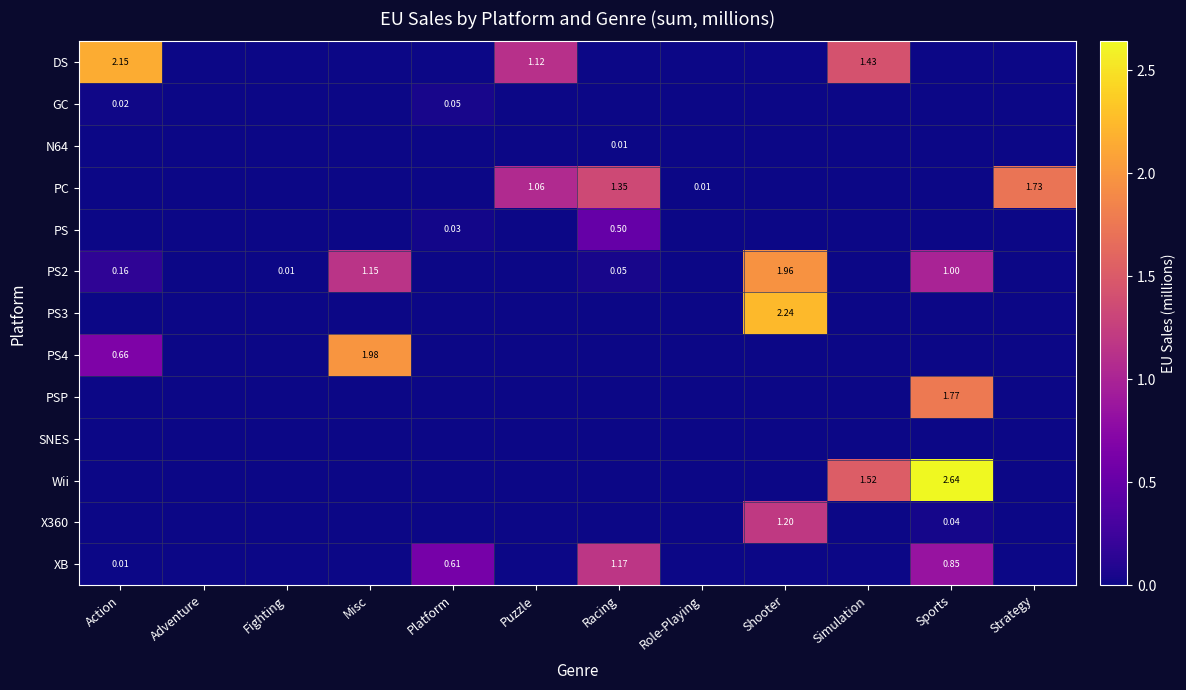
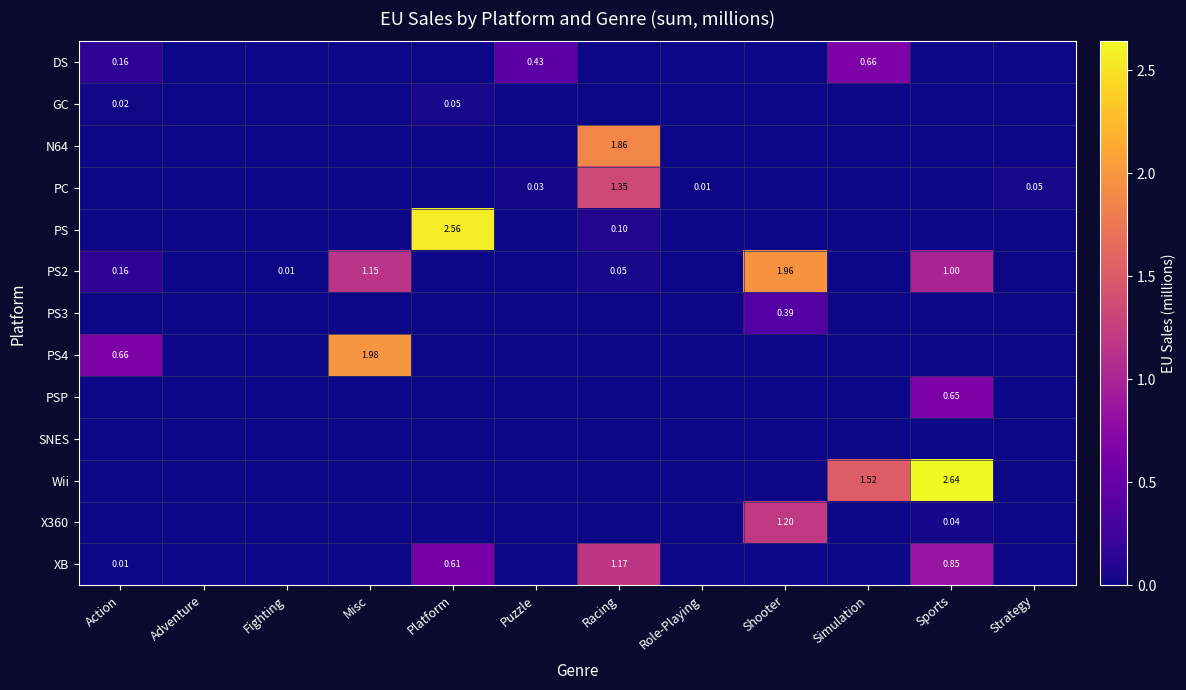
DS, Action: 2.15 -> 0.16
DS, Puzzle: 1.12 -> 0.43
DS, Simulation: 1.43 -> 0.66
N64, Racing: 0.01 -> 1.86
PC, Puzzle: 1.06 -> 0.03
PC, Strategy: 1.73 -> 0.05
PS, Platform: 0.03 -> 2.56
PS, Racing: 0.50 -> 0.10
PS3, Shooter: 2.24 -> 0.39
PSP, Sports: 1.77 -> 0.65
